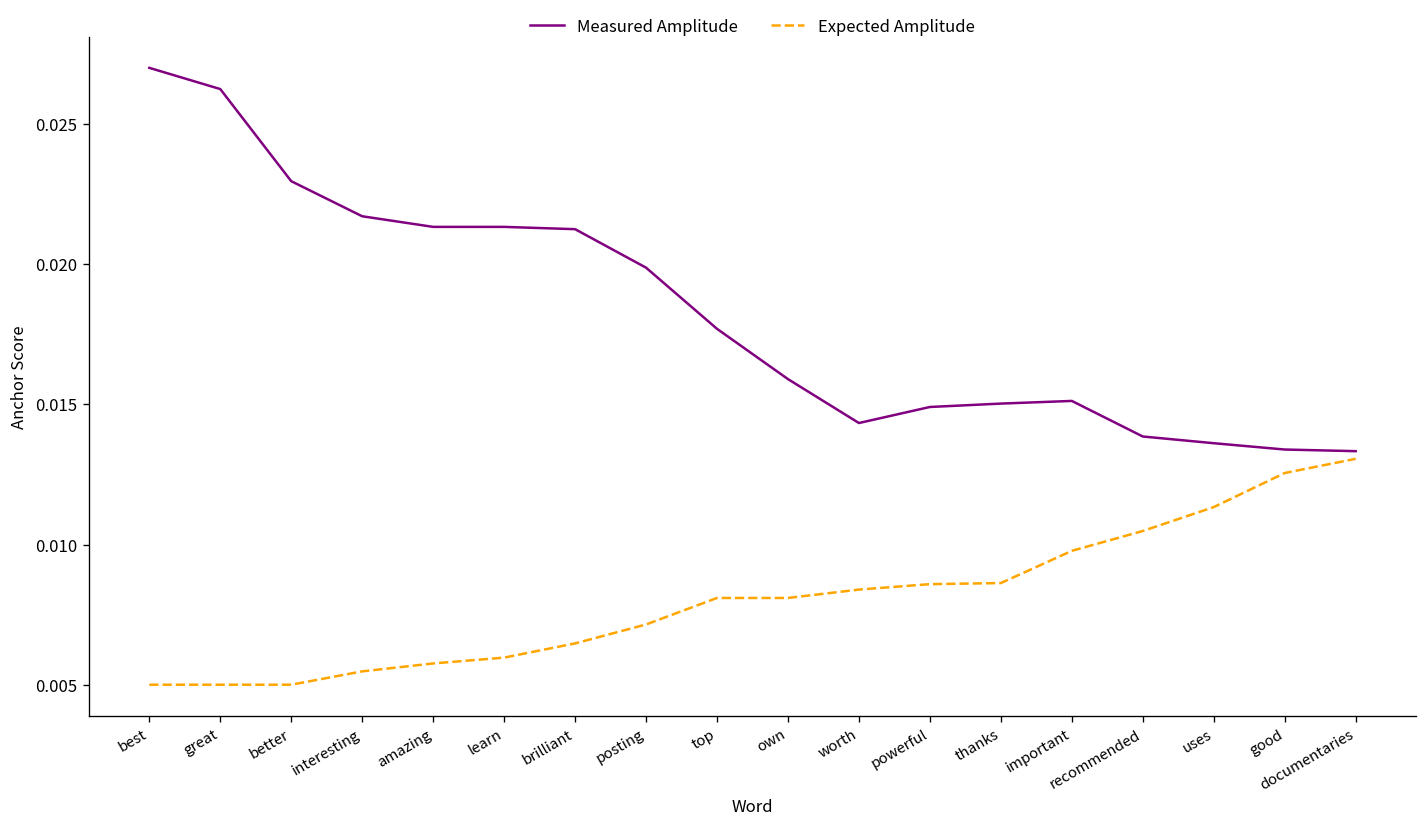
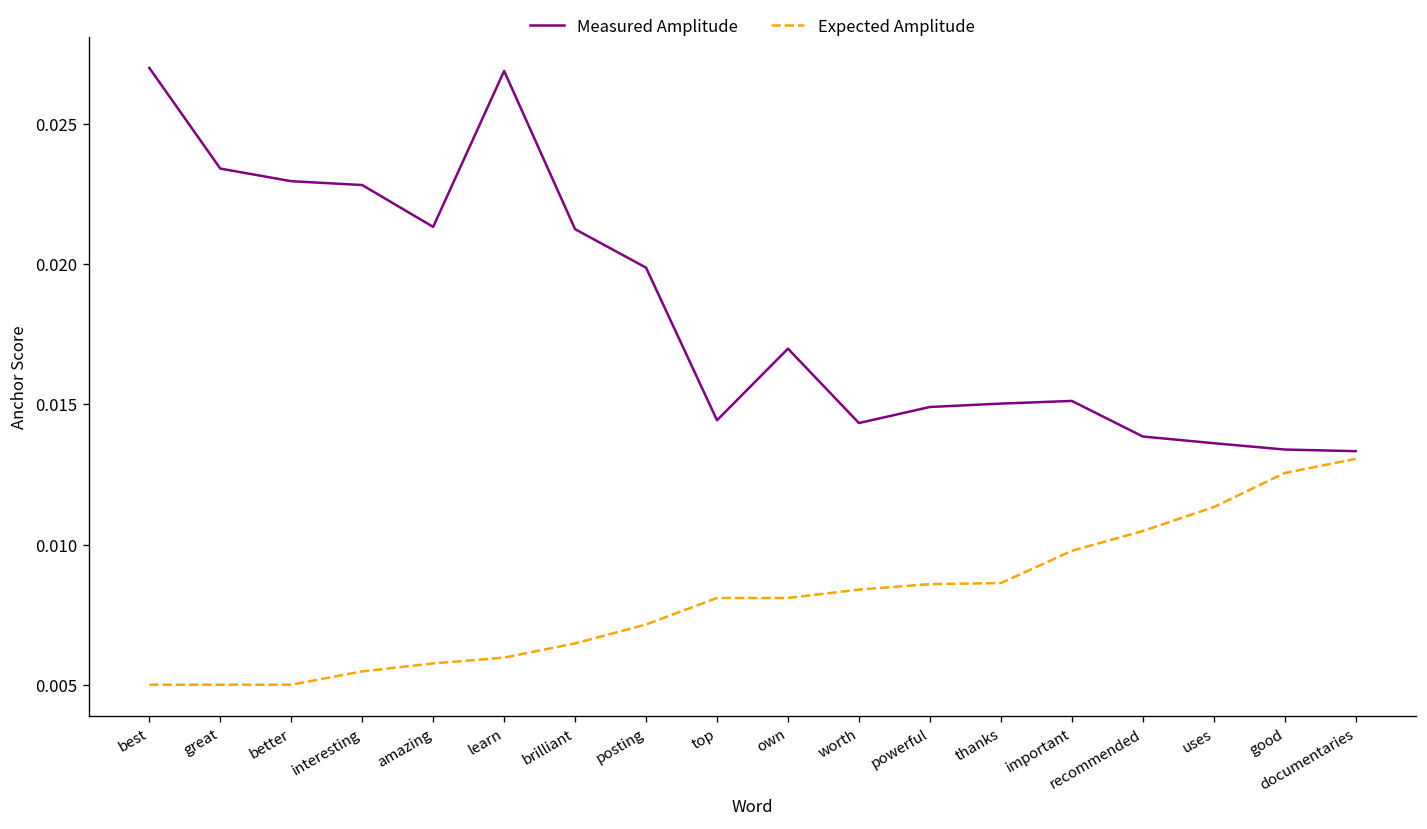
Measured Amplitude, great: 0.0262 -> 0.0234
Measured Amplitude, interesting: 0.0217 -> 0.0228
Measured Amplitude, learn: 0.0213 -> 0.0269
Measured Amplitude, top: 0.0177 -> 0.0144
Measured Amplitude, own: 0.0159 -> 0.0170
